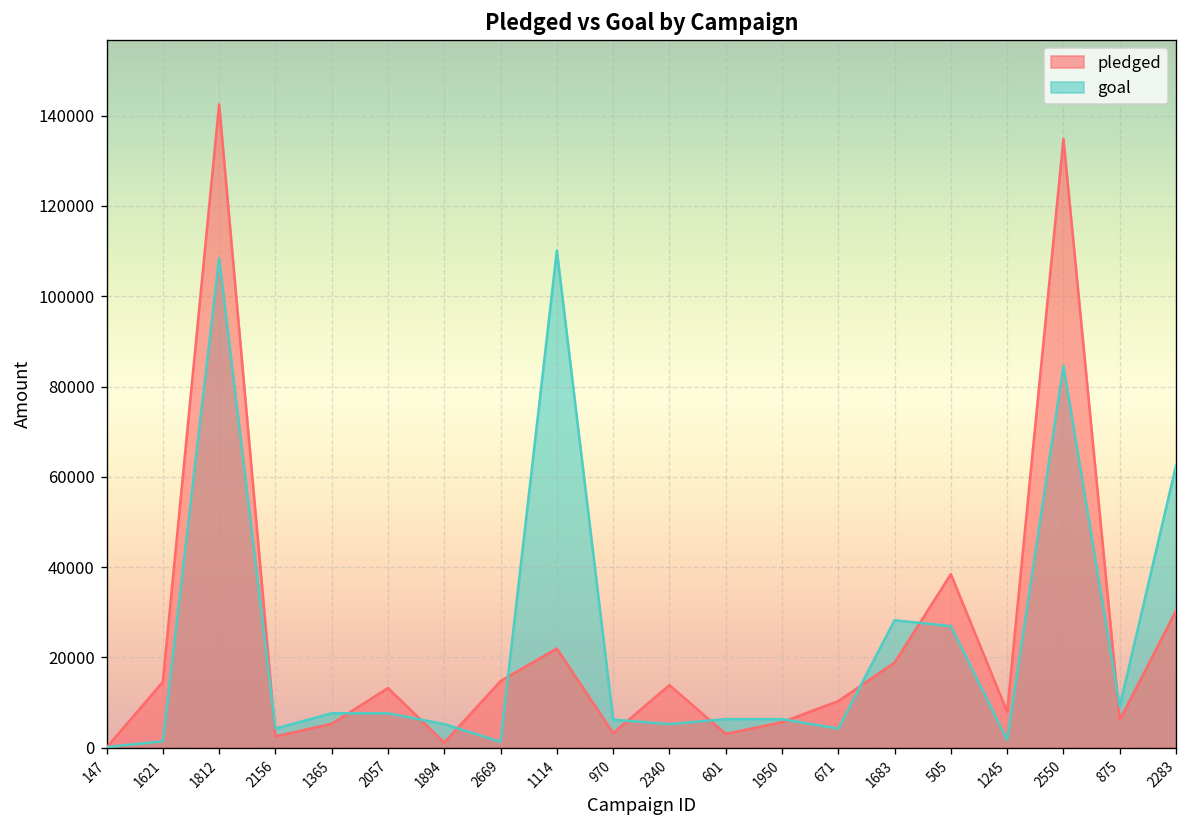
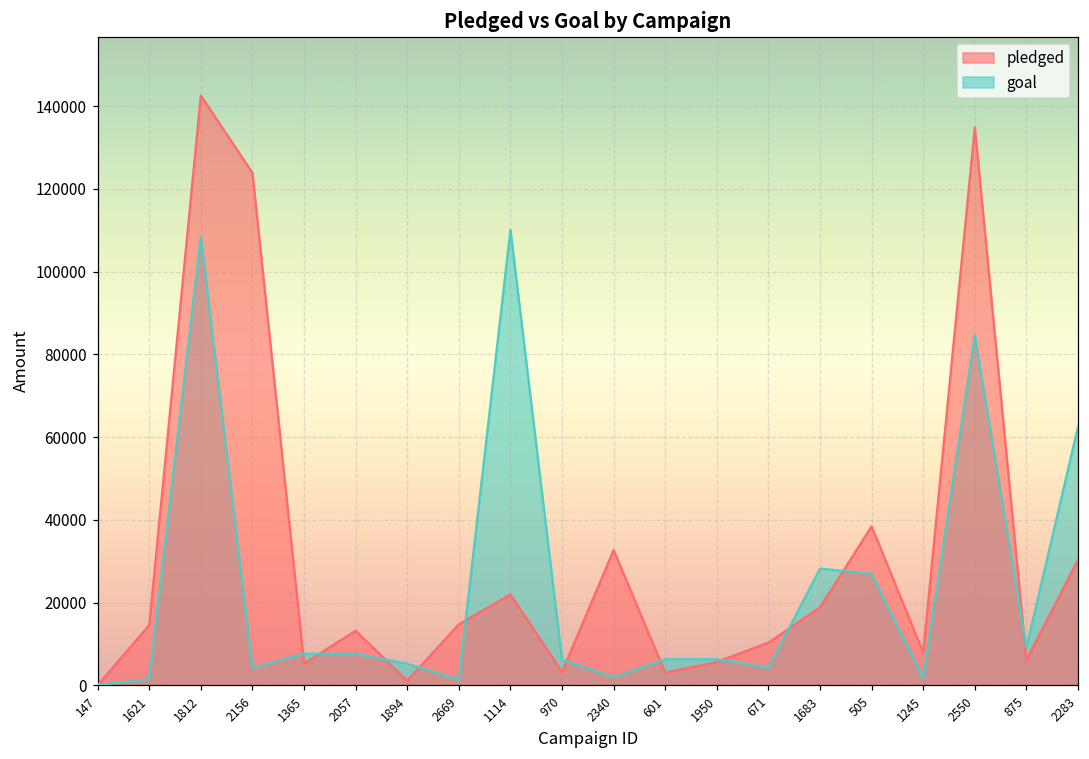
pledged, 2156: 2000 -> 124000
pledged, 2340: 14000 -> 33000
goal, 2340: 5000 -> 2000
